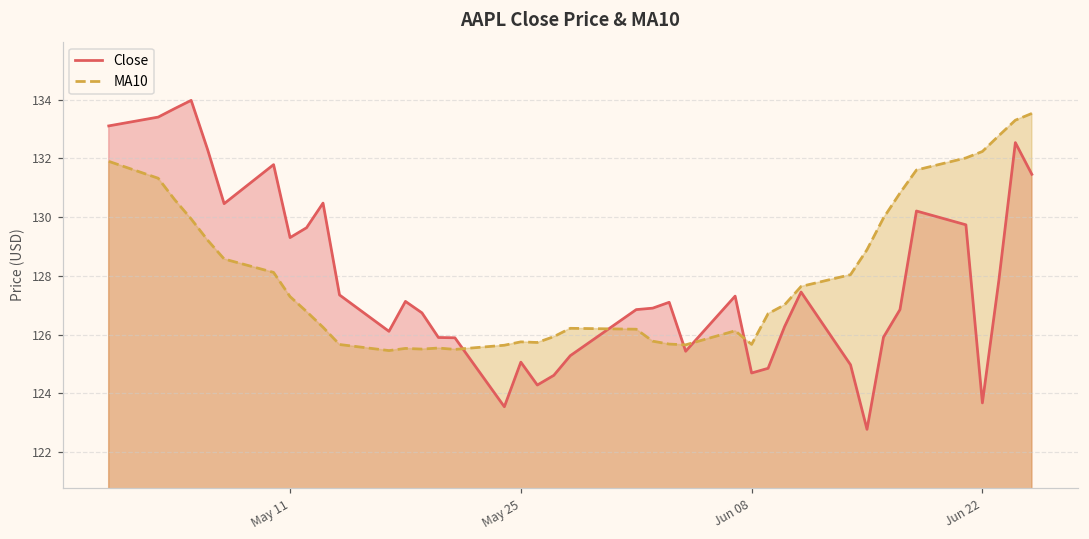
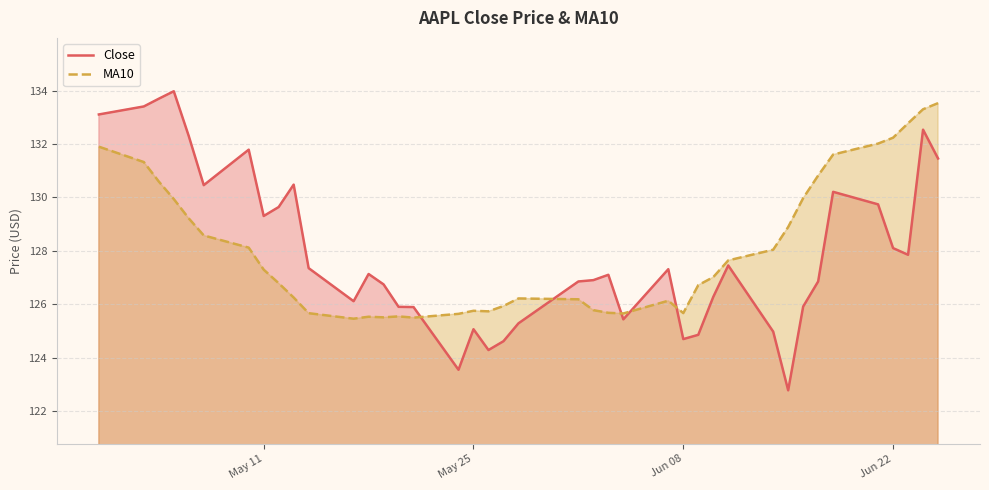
Close, Jun 22: 123.7 -> 128.1
